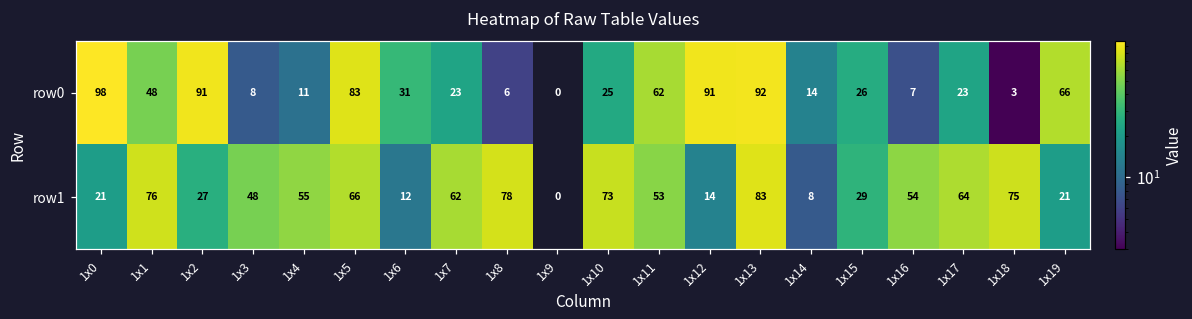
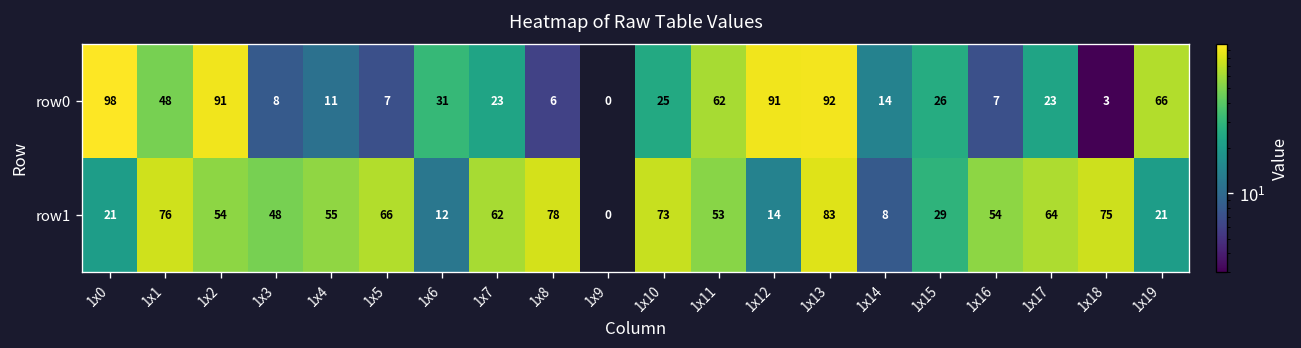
row0, 1x5: 83 -> 7
row1, 1x2: 27 -> 54
